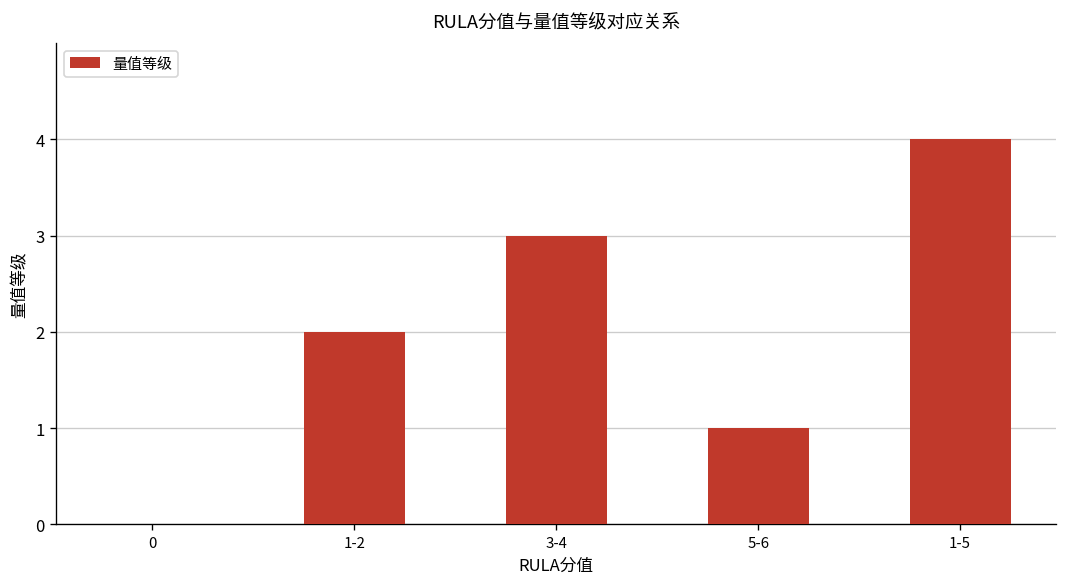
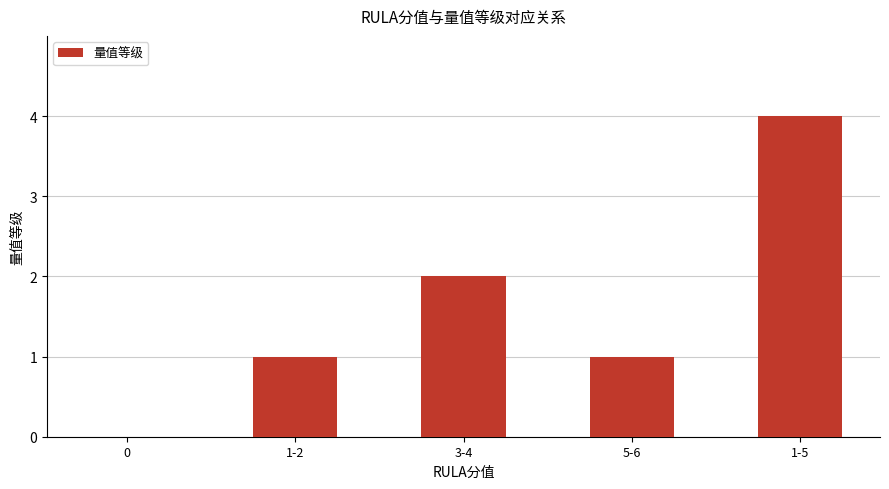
1-2: 2 -> 1
3-4: 3 -> 2
